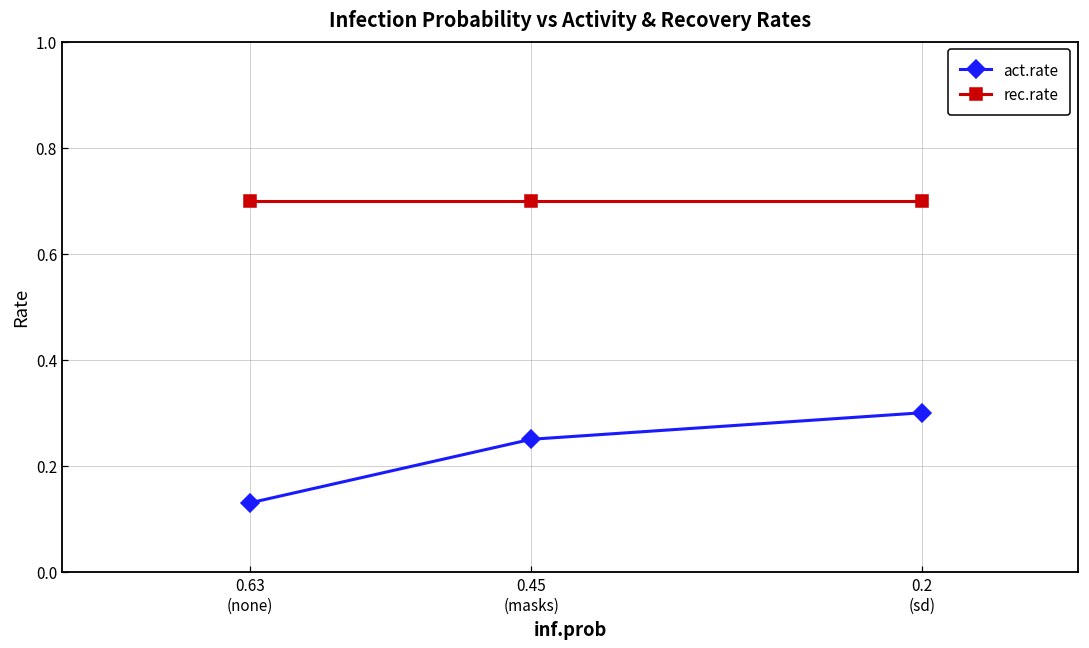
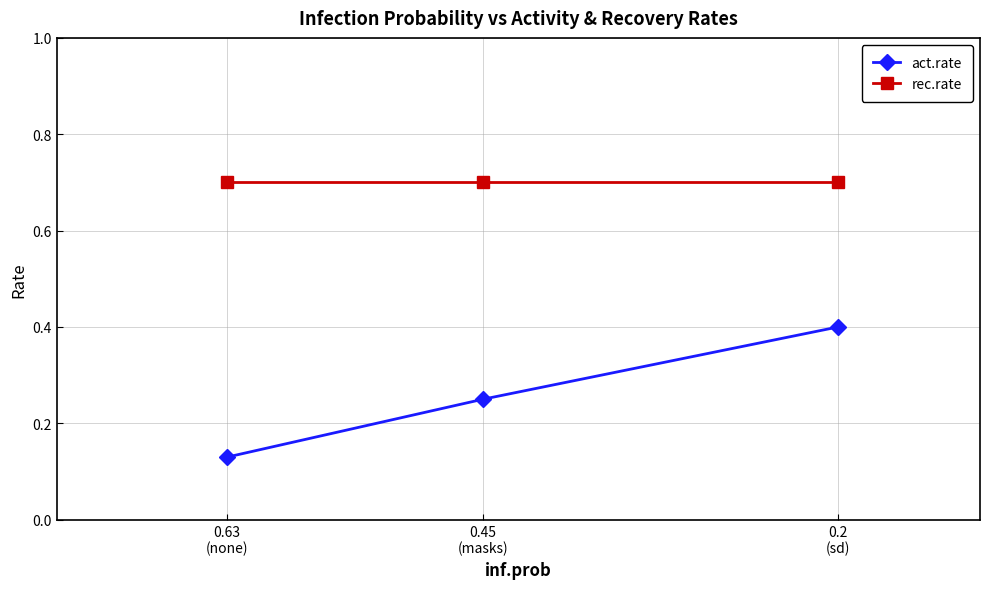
act.rate, 0.2 (sd): 0.3 -> 0.4
